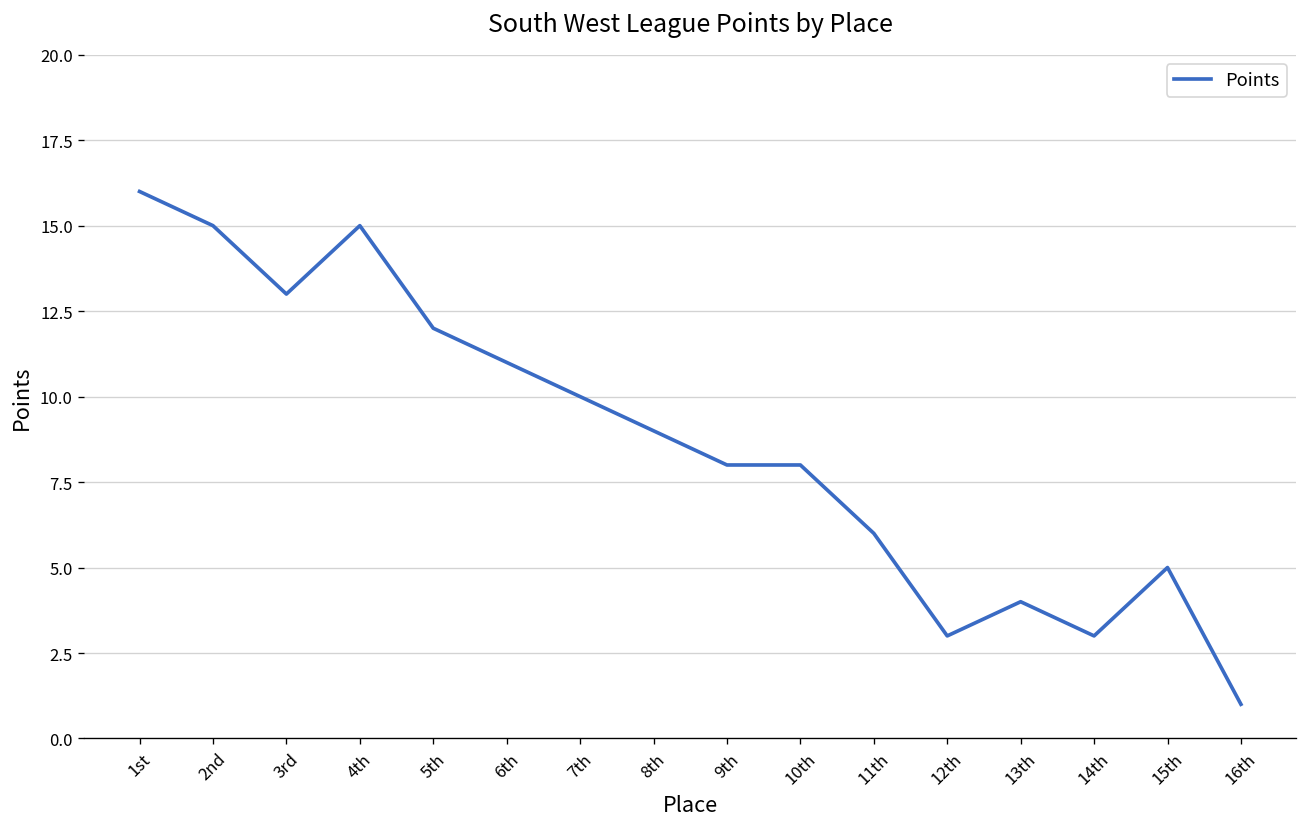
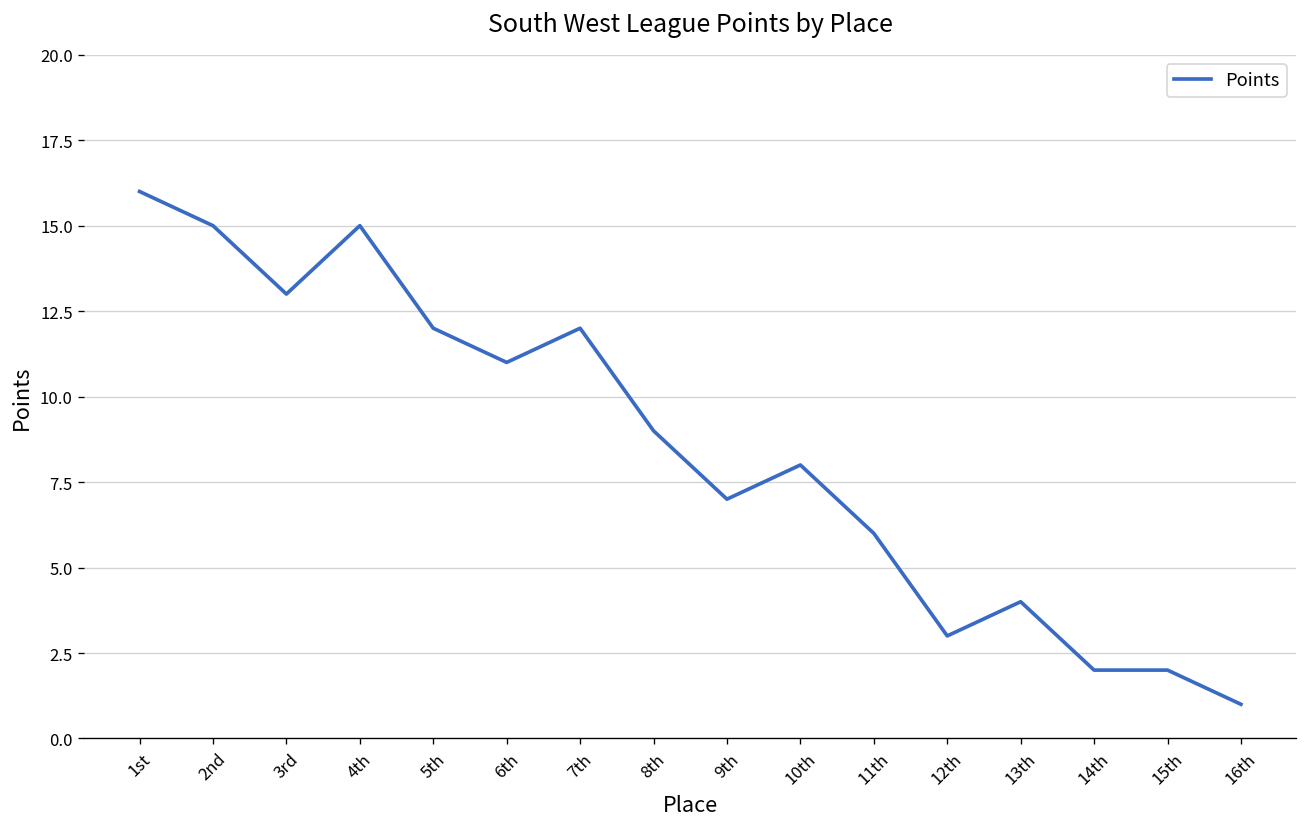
7th: 10 -> 12
9th: 8 -> 7
14th: 3 -> 2
15th: 5 -> 2
